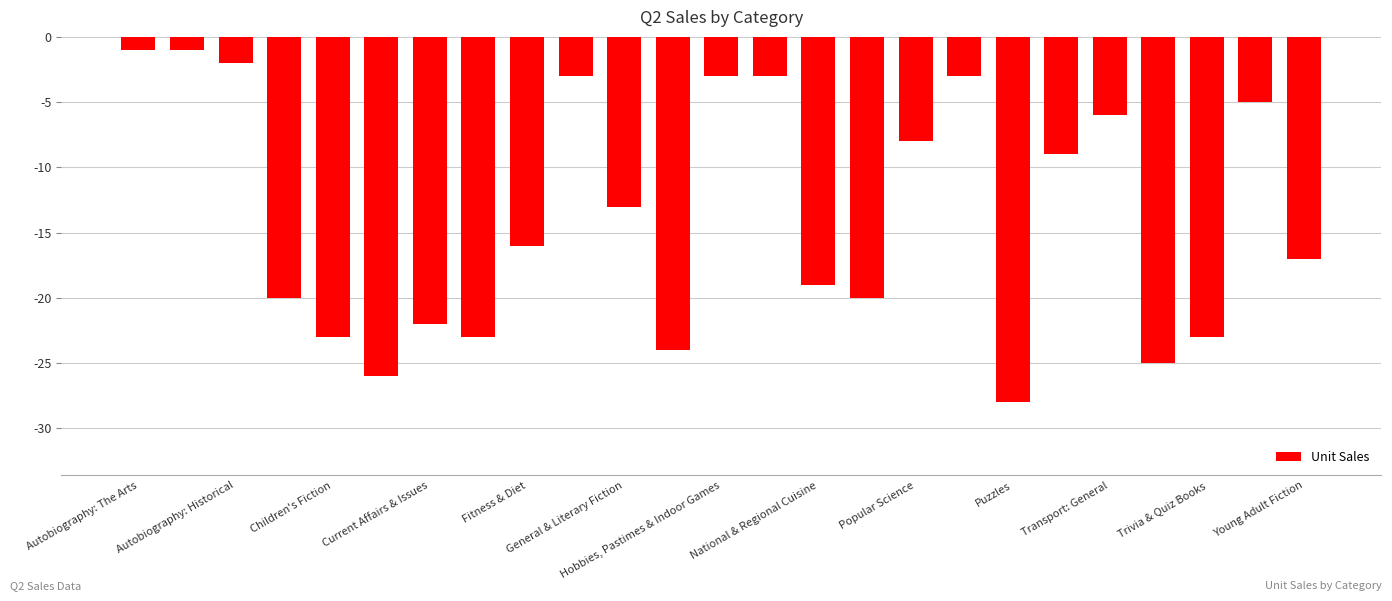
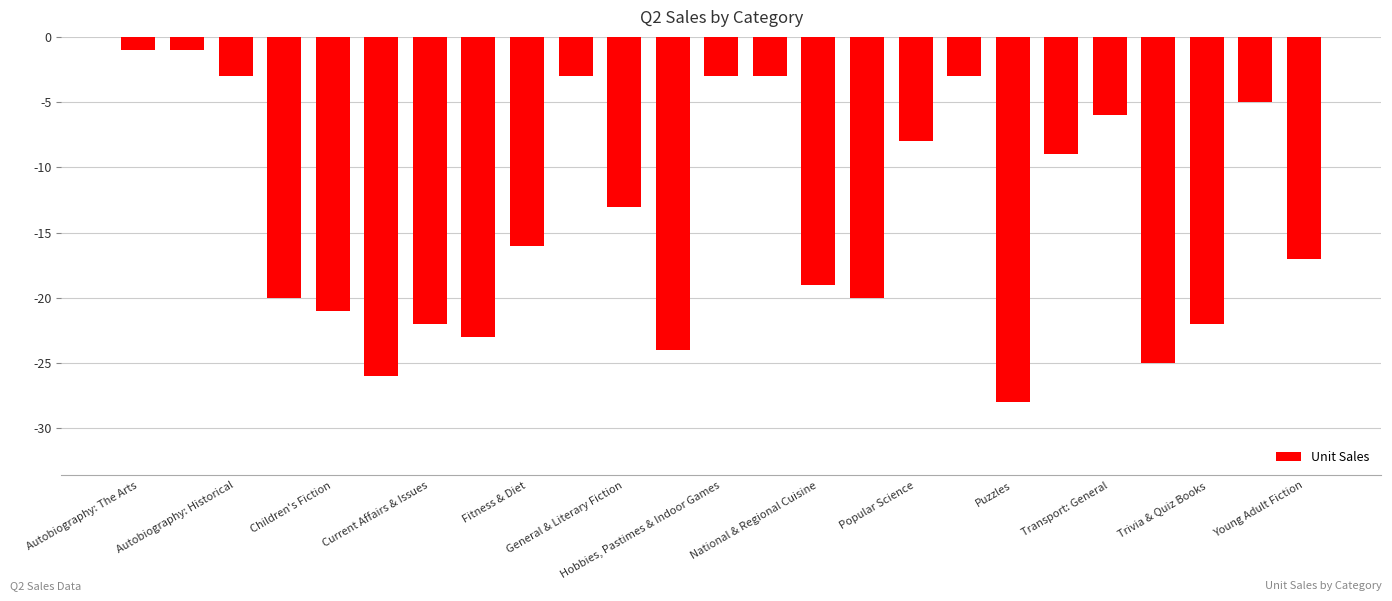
Autobiography: Historical: -2.0 -> -3.0
Children's Fiction: -23.0 -> -21.0
Trivia & Quiz Books: -23.0 -> -22.0
